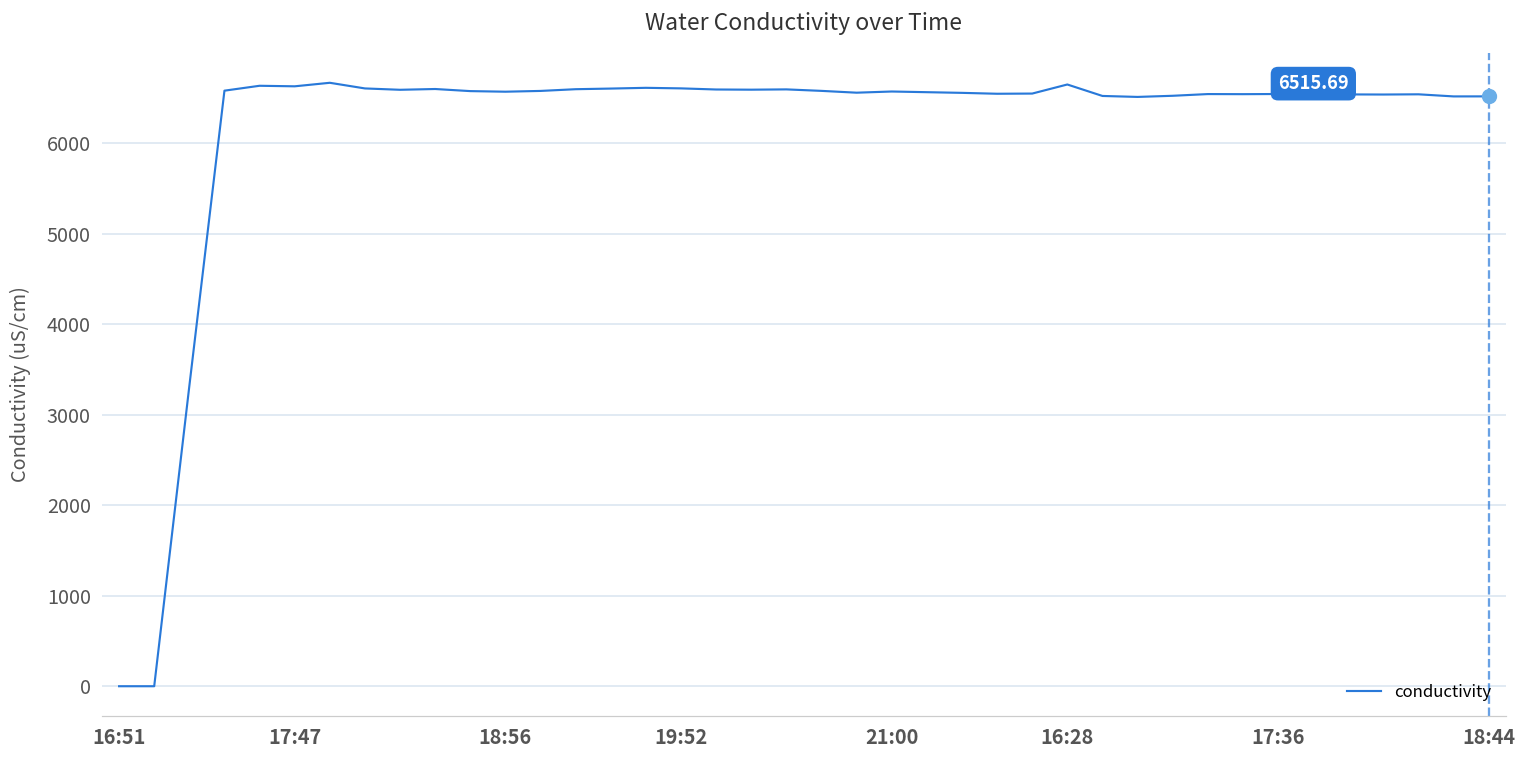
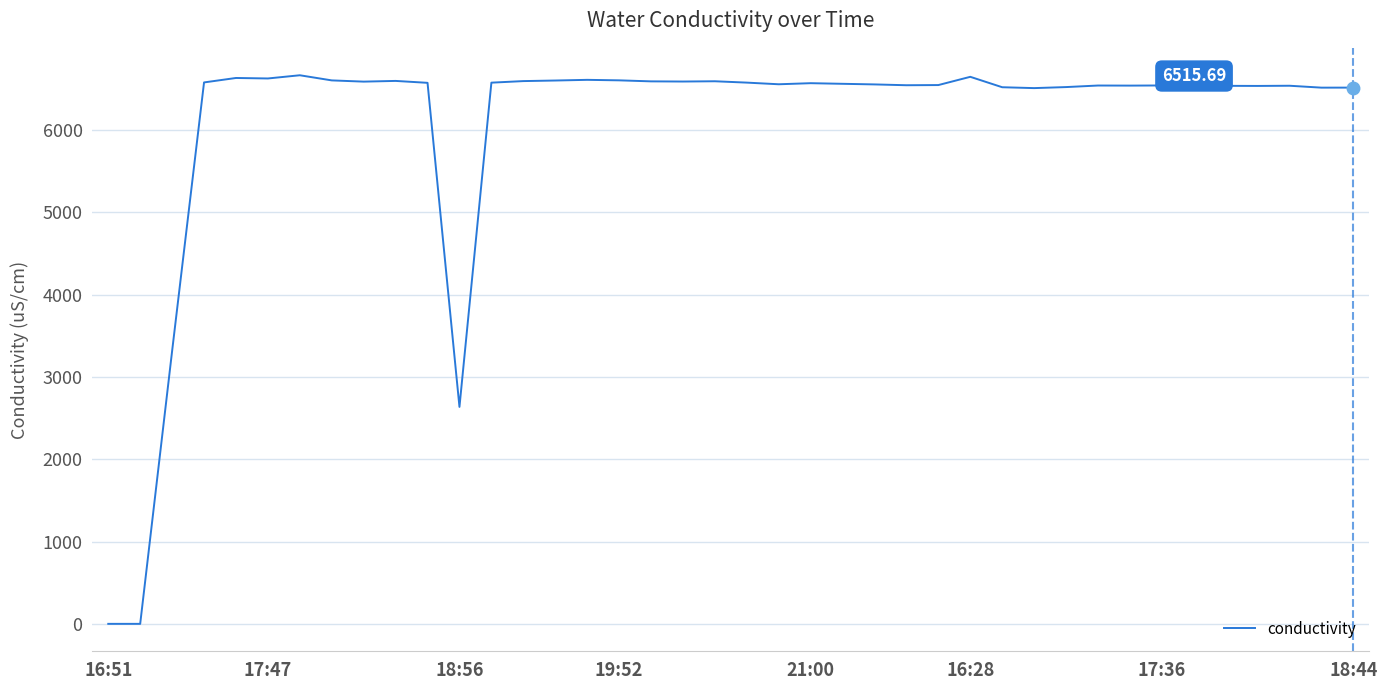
conductivity, 18:56: 6600 -> 2600
